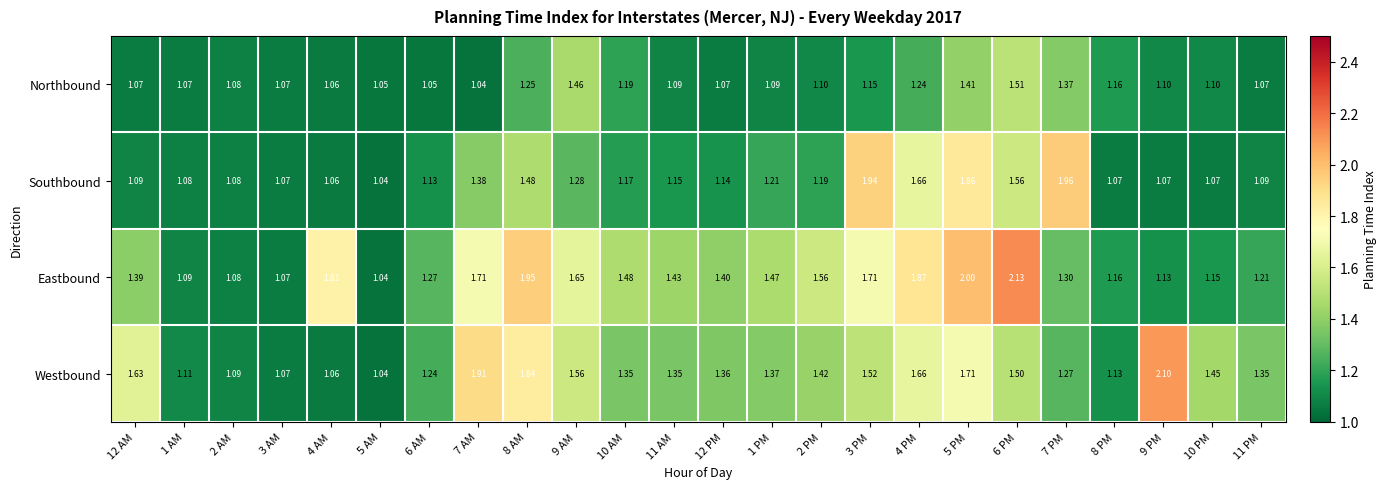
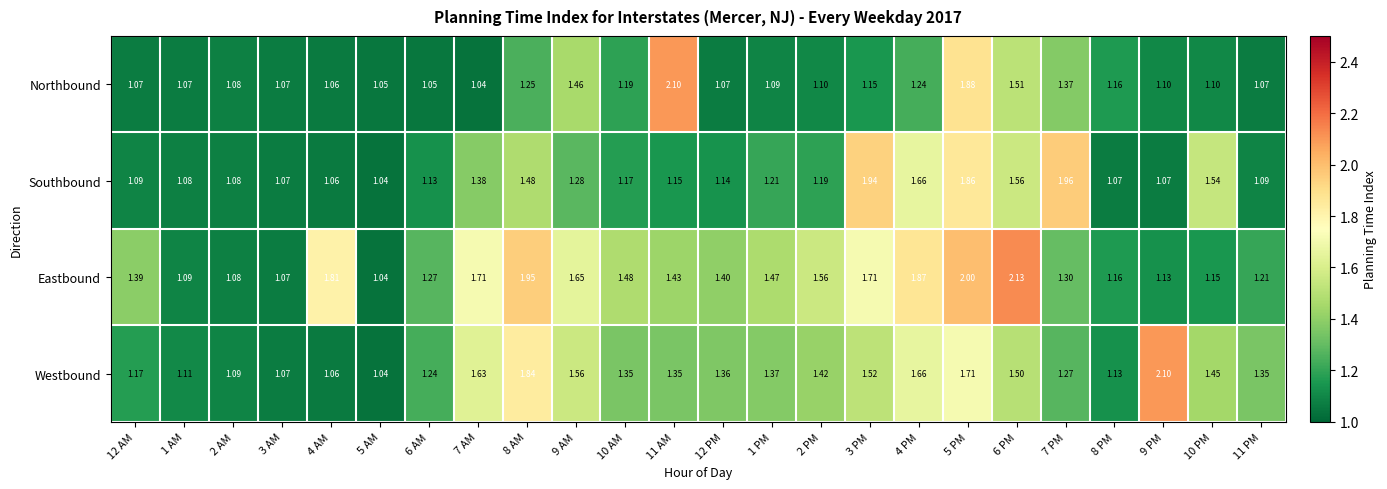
Northbound, 11 AM: 1.09 -> 2.10
Northbound, 5 PM: 1.41 -> 1.88
Southbound, 10 PM: 1.07 -> 1.54
Westbound, 12 AM: 1.63 -> 1.17
Westbound, 7 AM: 1.91 -> 1.63
